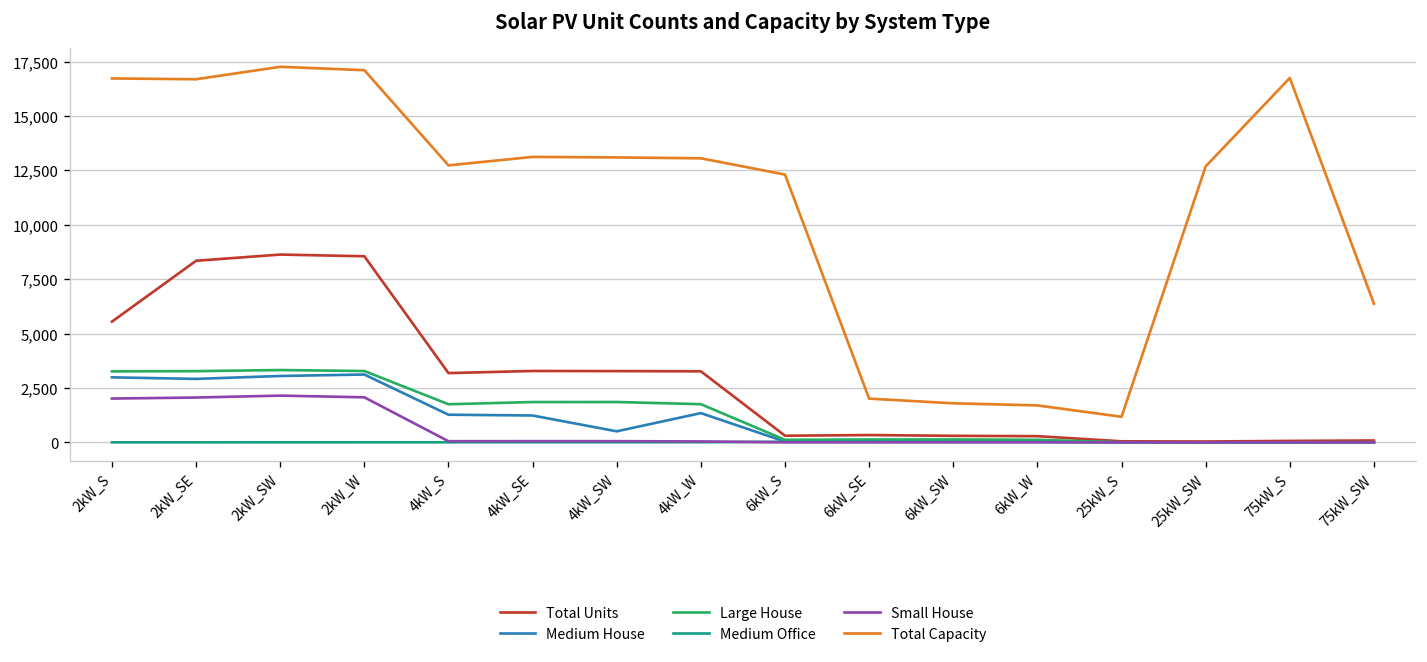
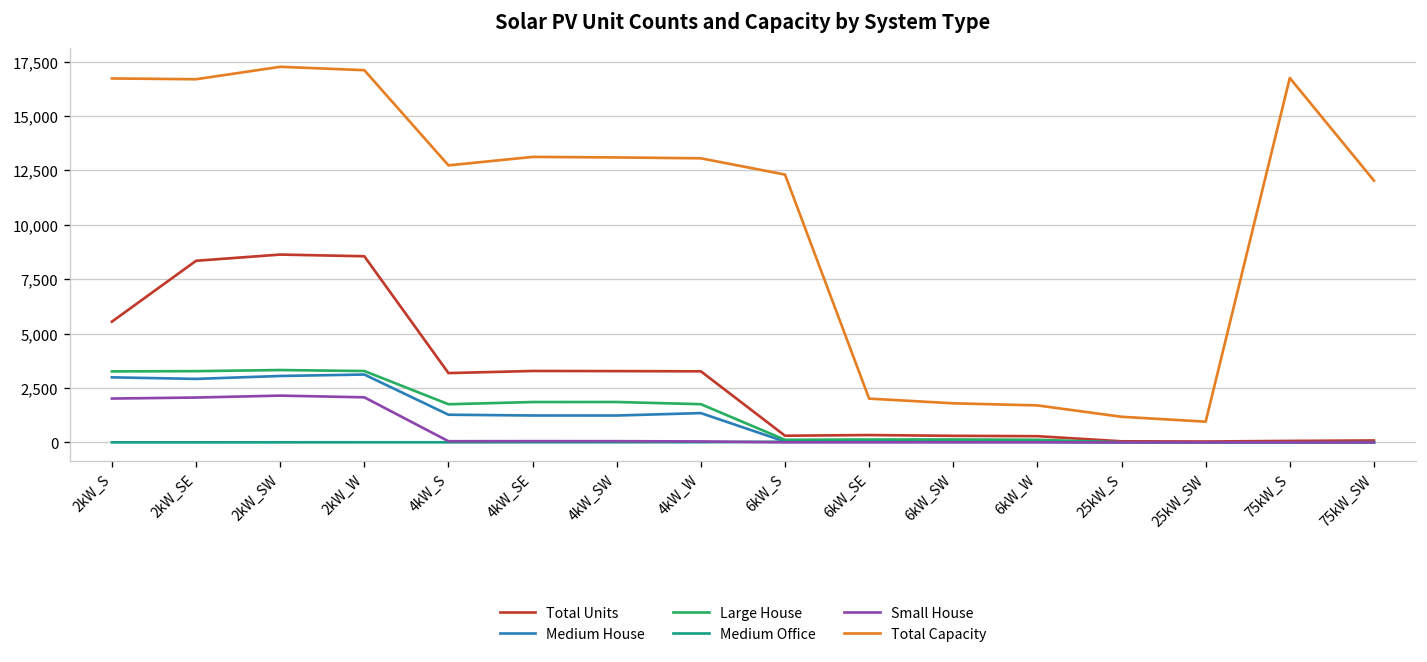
Medium House, 4kW_SW: 500 -> 1,200
Total Capacity, 25kW_SW: 12,700 -> 1,000
Total Capacity, 75kW_SW: 6,400 -> 12,000
